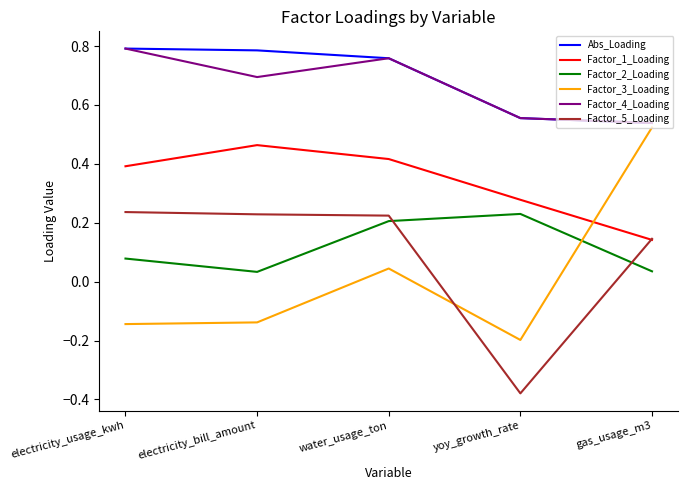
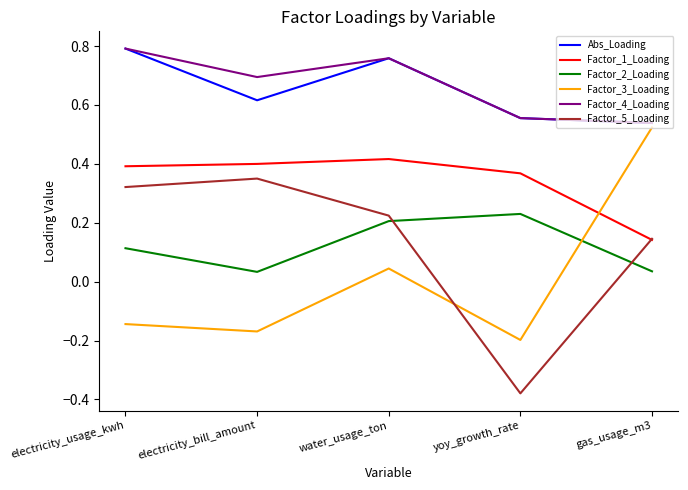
Factor_2_Loading, electricity_usage_kwh: 0.08 -> 0.11
Factor_5_Loading, electricity_usage_kwh: 0.24 -> 0.32
Abs_Loading, electricity_bill_amount: 0.79 -> 0.62
Factor_1_Loading, electricity_bill_amount: 0.46 -> 0.40
Factor_3_Loading, electricity_bill_amount: -0.14 -> -0.17
Factor_5_Loading, electricity_bill_amount: 0.23 -> 0.35
Factor_1_Loading, yoy_growth_rate: 0.28 -> 0.37
